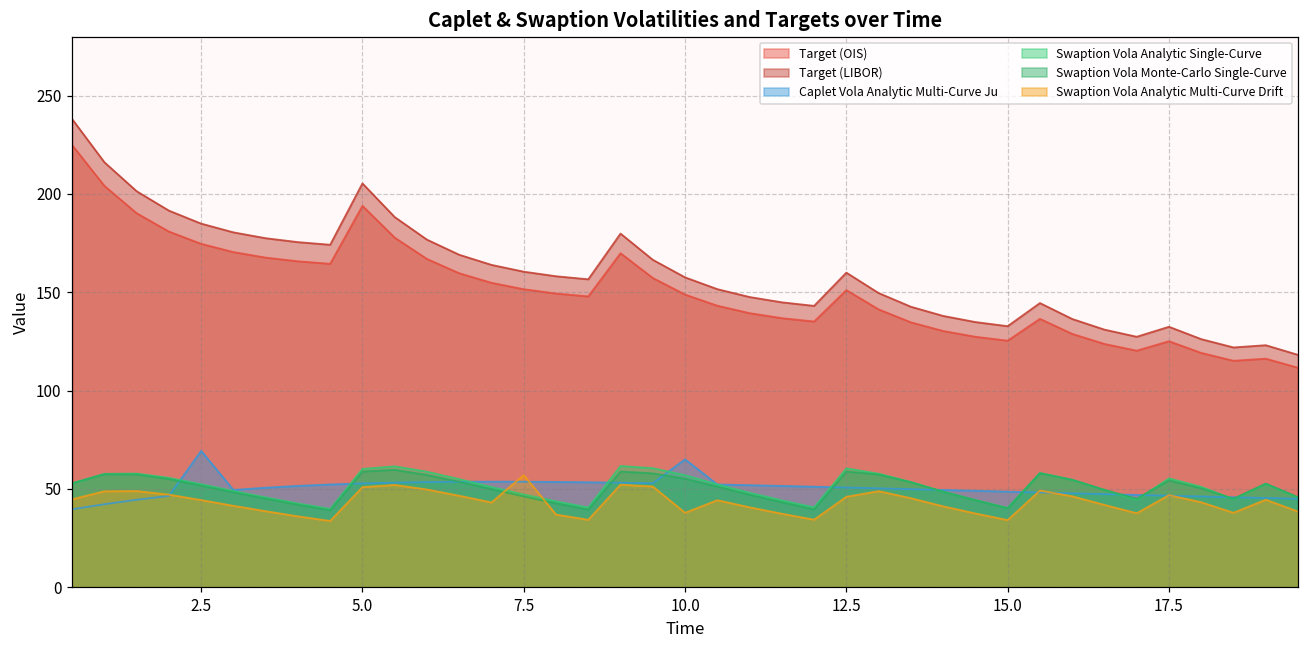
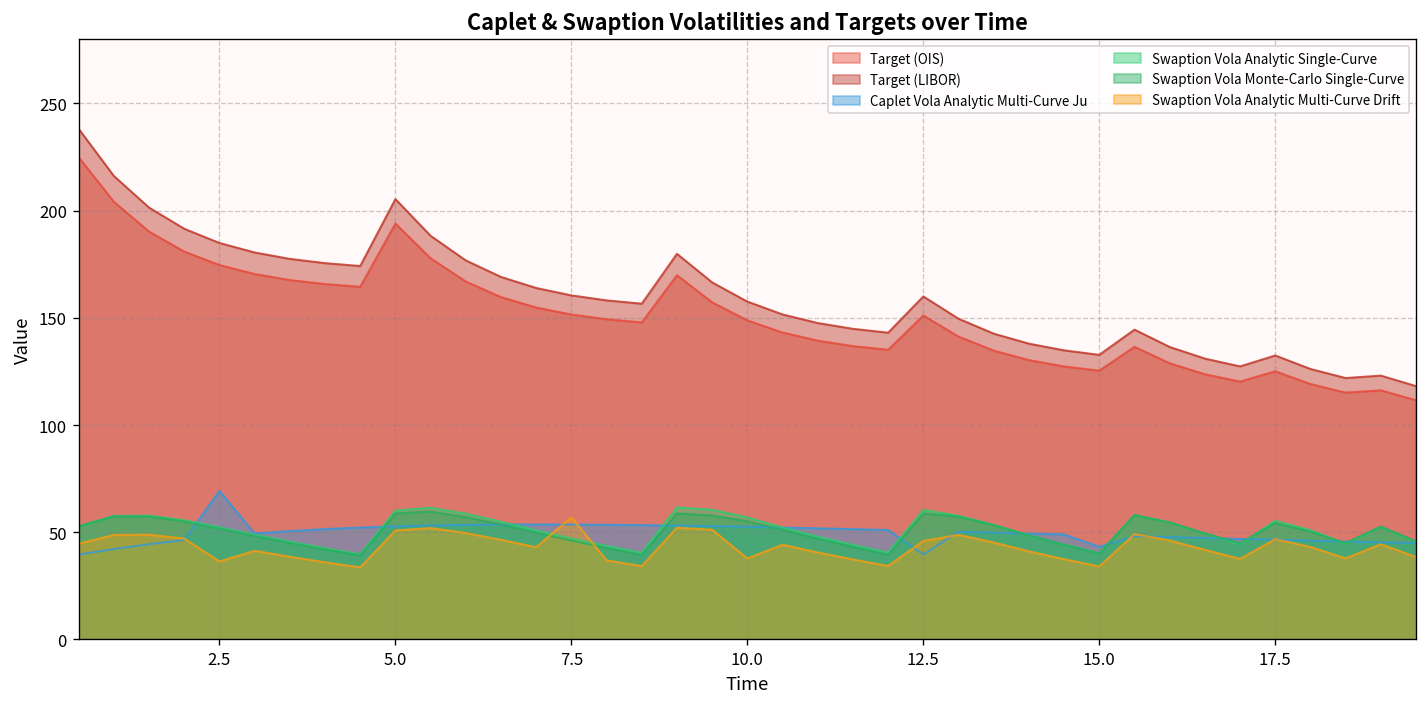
Swaption Vola Analytic Multi-Curve Drift, 2.5: 44 -> 36
Caplet Vola Analytic Multi-Curve Ju, 10.0: 65 -> 53
Caplet Vola Analytic Multi-Curve Ju, 12.5: 51 -> 40
Caplet Vola Analytic Multi-Curve Ju, 15.0: 49 -> 43
